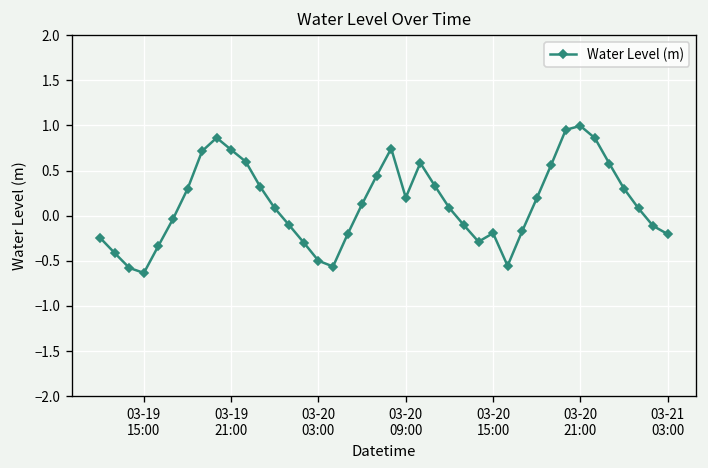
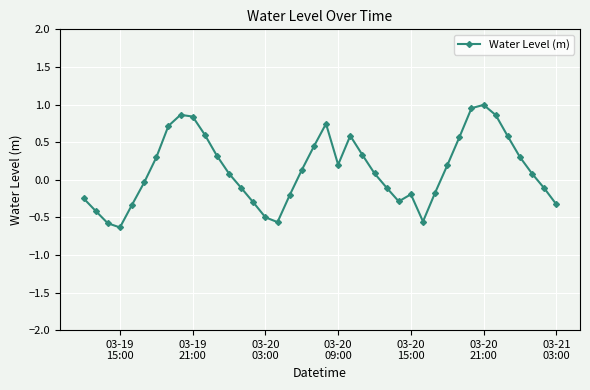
03-19 21:00: 0.7 -> 0.8
03-21 03:00: -0.2 -> -0.3
